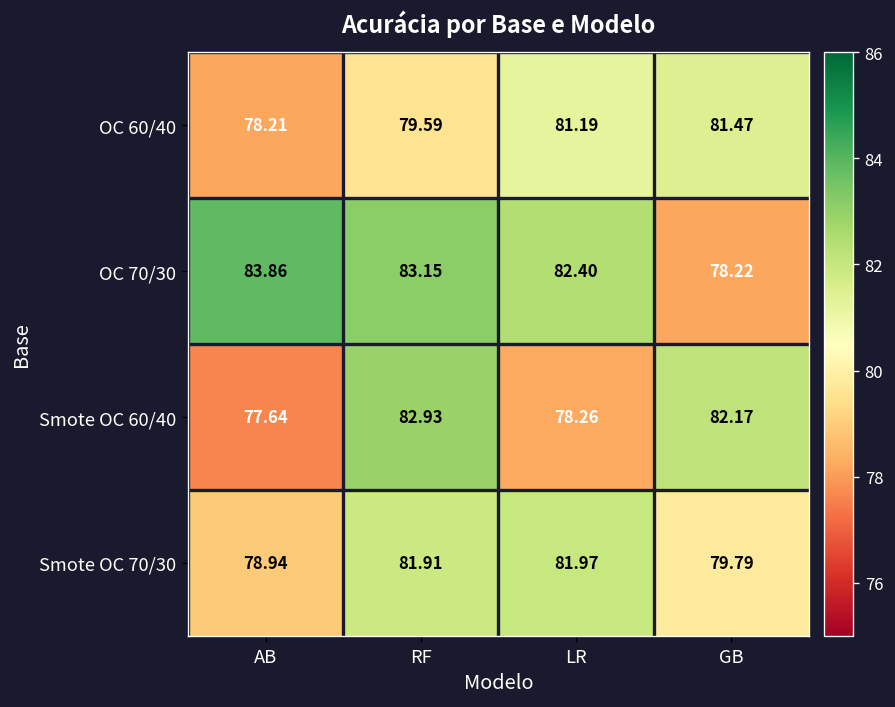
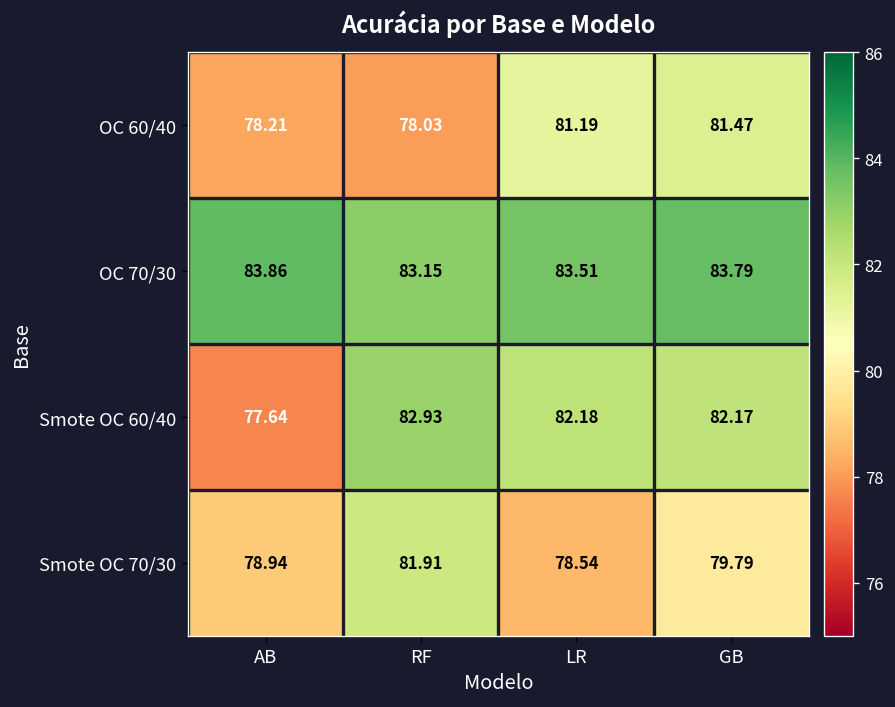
OC 60/40, RF: 79.59 -> 78.03
OC 70/30, LR: 82.40 -> 83.51
OC 70/30, GB: 78.22 -> 83.79
Smote OC 60/40, LR: 78.26 -> 82.18
Smote OC 70/30, LR: 81.97 -> 78.54
